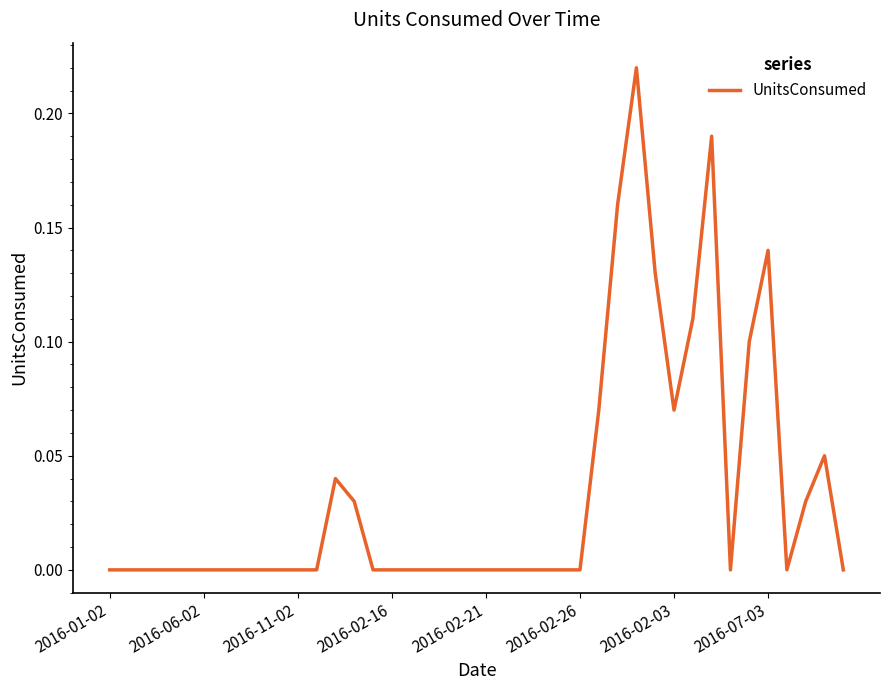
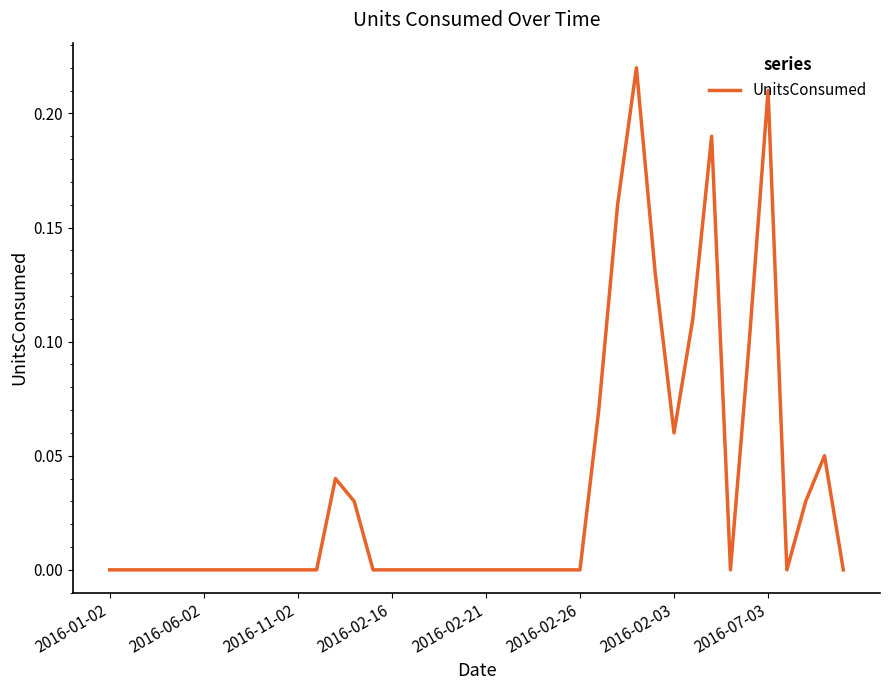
2016-02-03: 0.07 -> 0.06
2016-07-03: 0.14 -> 0.21
